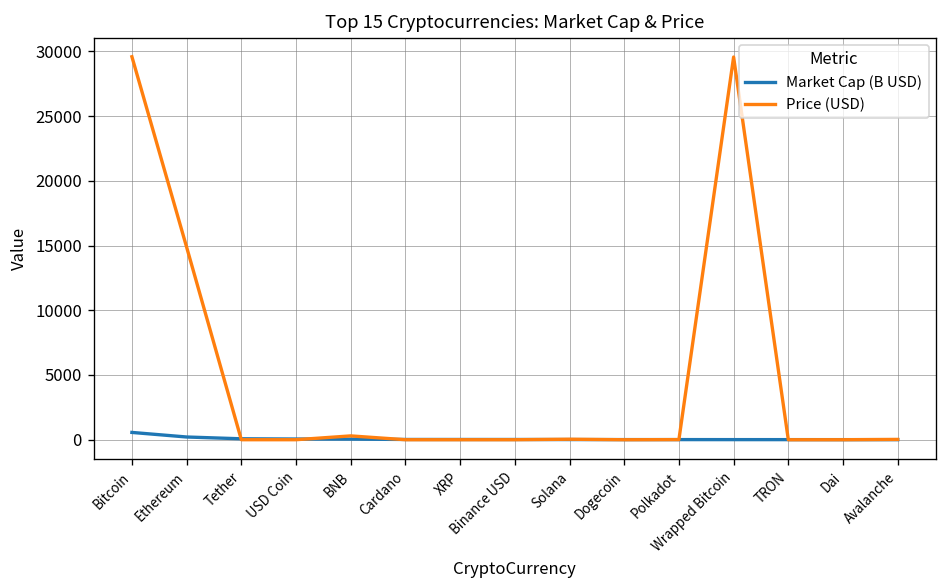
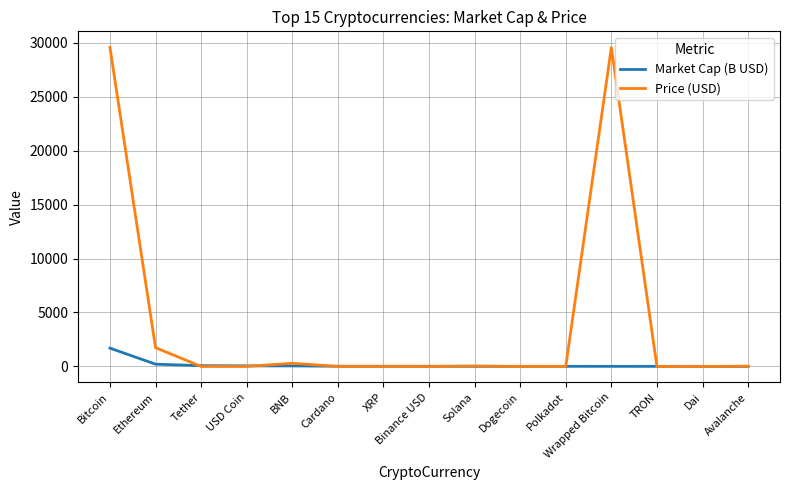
Market Cap (B USD), Bitcoin: 600 -> 1700
Price (USD), Ethereum: 14900 -> 1700
